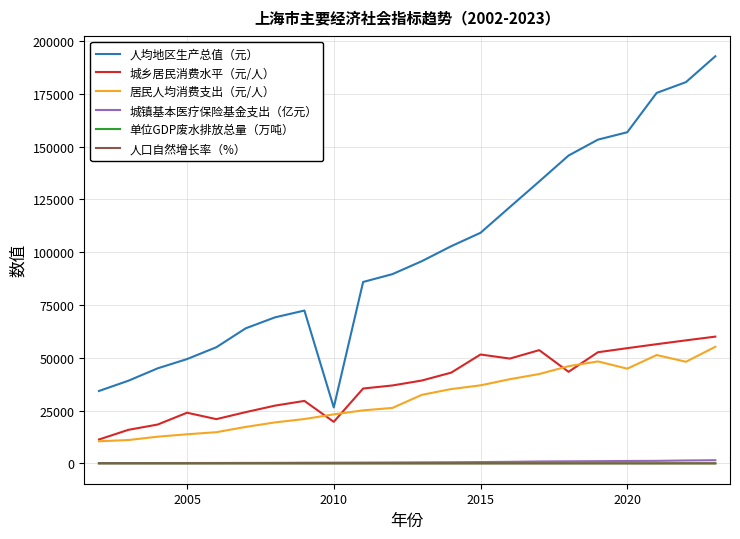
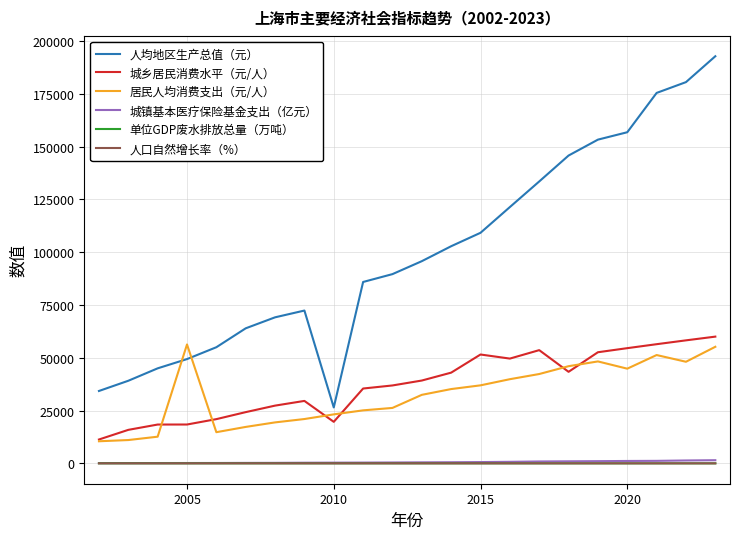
城乡居民消费水平（元/人）, 2005: 24000 -> 18000
居民人均消费支出（元/人）, 2005: 14000 -> 56000
